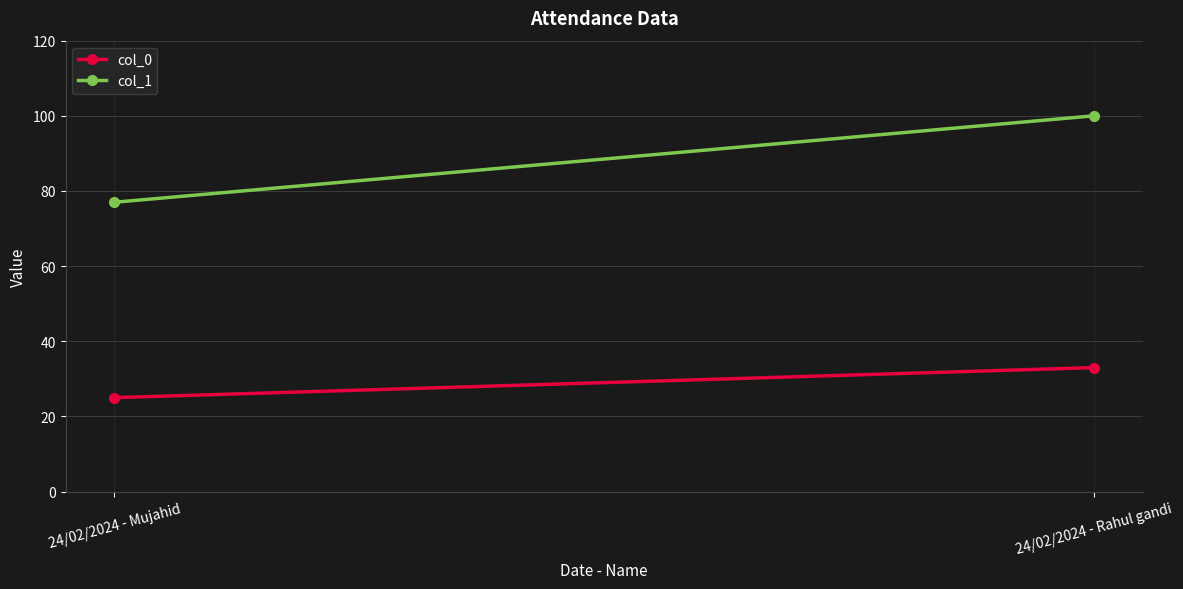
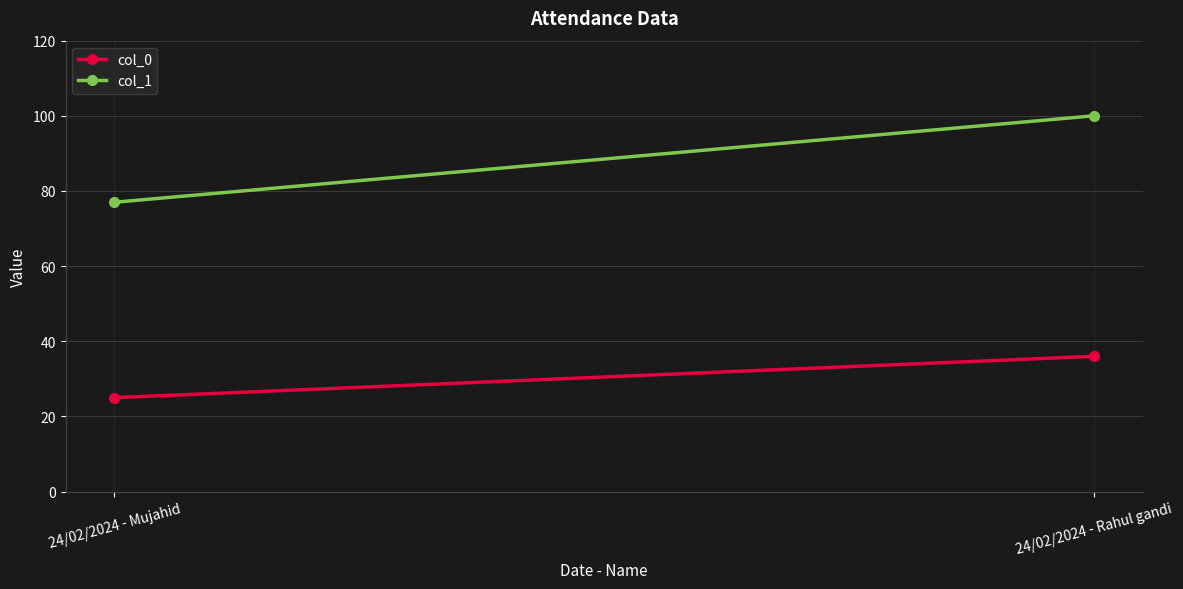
col_0, 24/02/2024 - Rahul gandi: 33 -> 36
